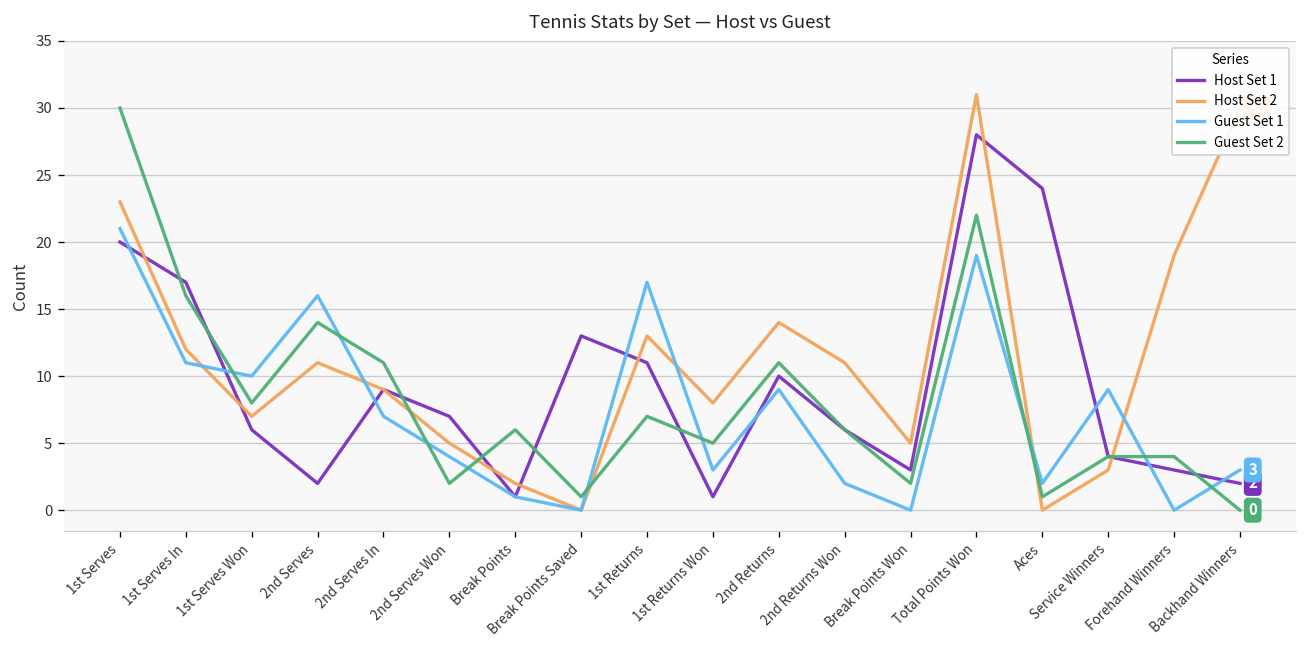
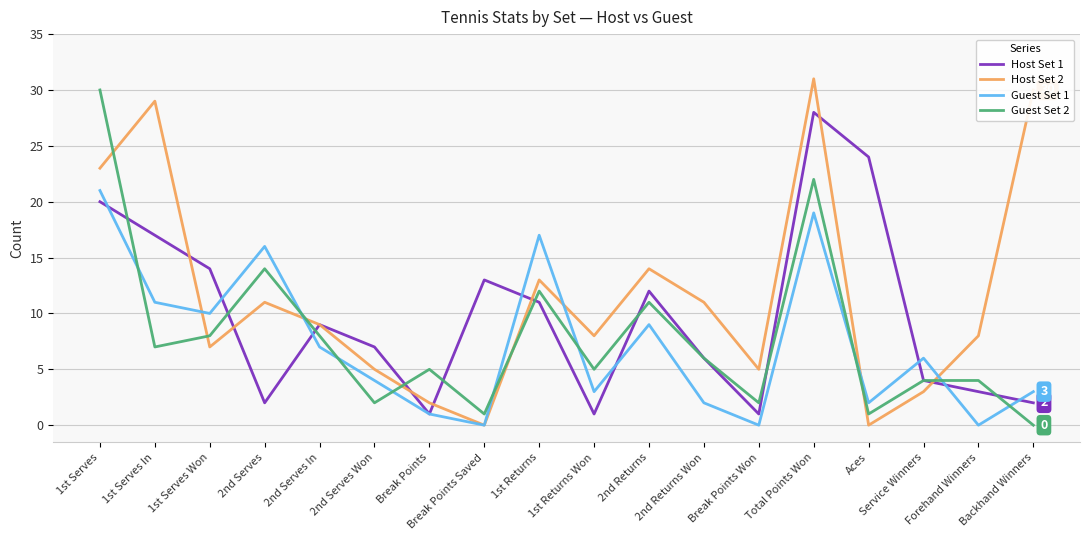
Host Set 2, 1st Serves In: 12 -> 29
Guest Set 2, 1st Serves In: 16 -> 7
Host Set 1, 1st Serves Won: 6 -> 14
Guest Set 2, 2nd Serves In: 11 -> 8
Guest Set 2, Break Points: 6 -> 5
Guest Set 2, 1st Returns: 7 -> 12
Host Set 1, 2nd Returns: 10 -> 12
Host Set 1, Break Points Won: 3 -> 1
Guest Set 1, Service Winners: 9 -> 6
Host Set 2, Forehand Winners: 19 -> 8
